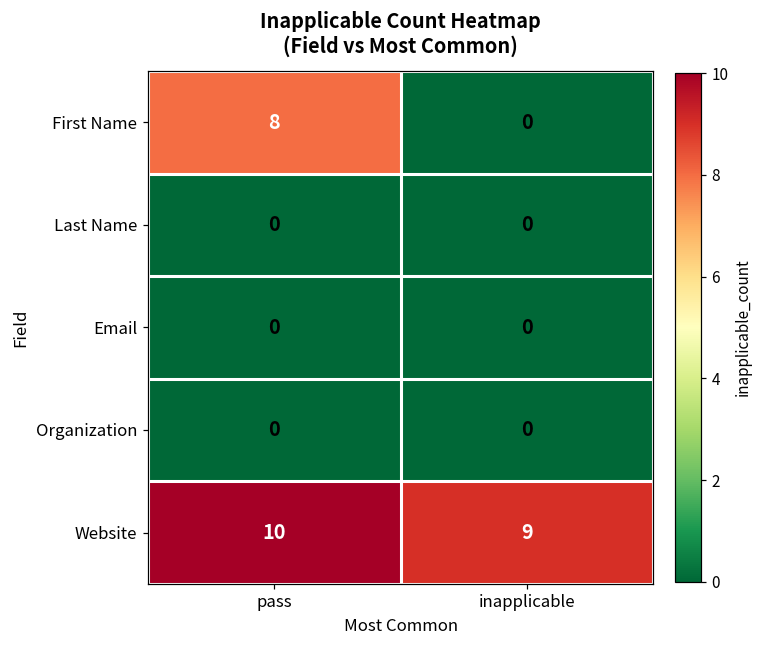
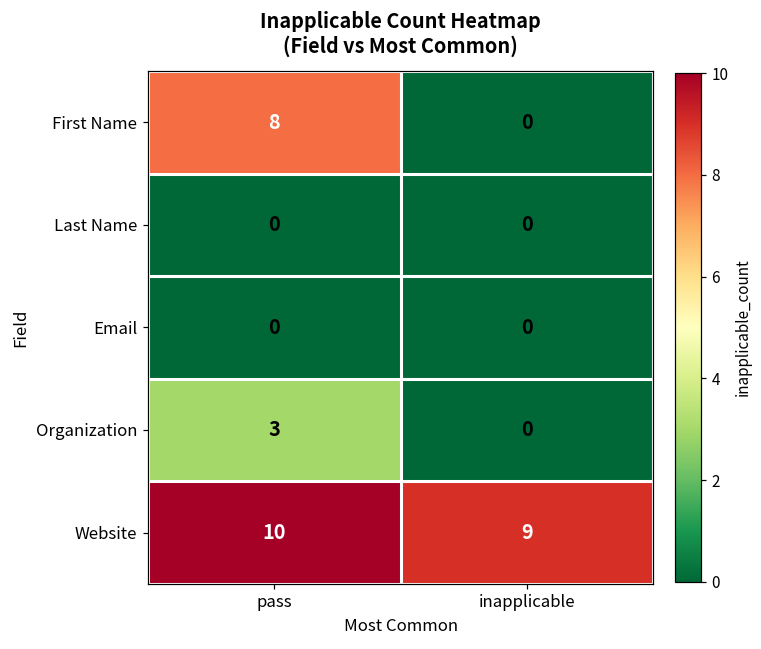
Organization, pass: 0 -> 3
